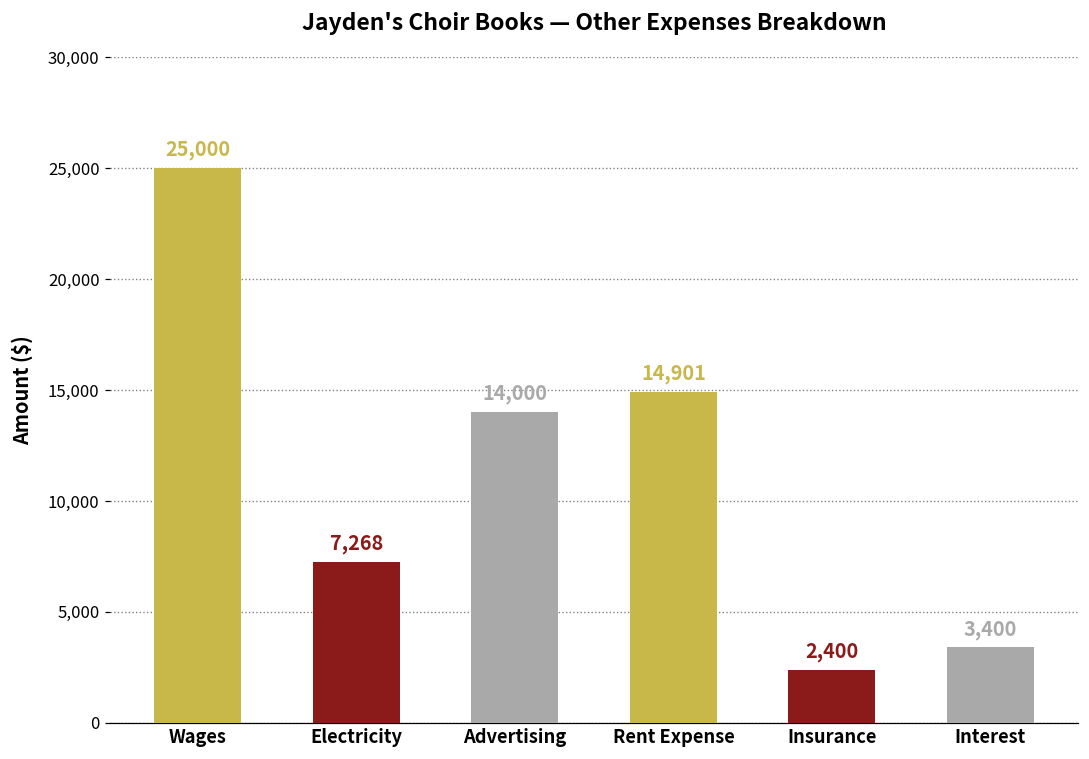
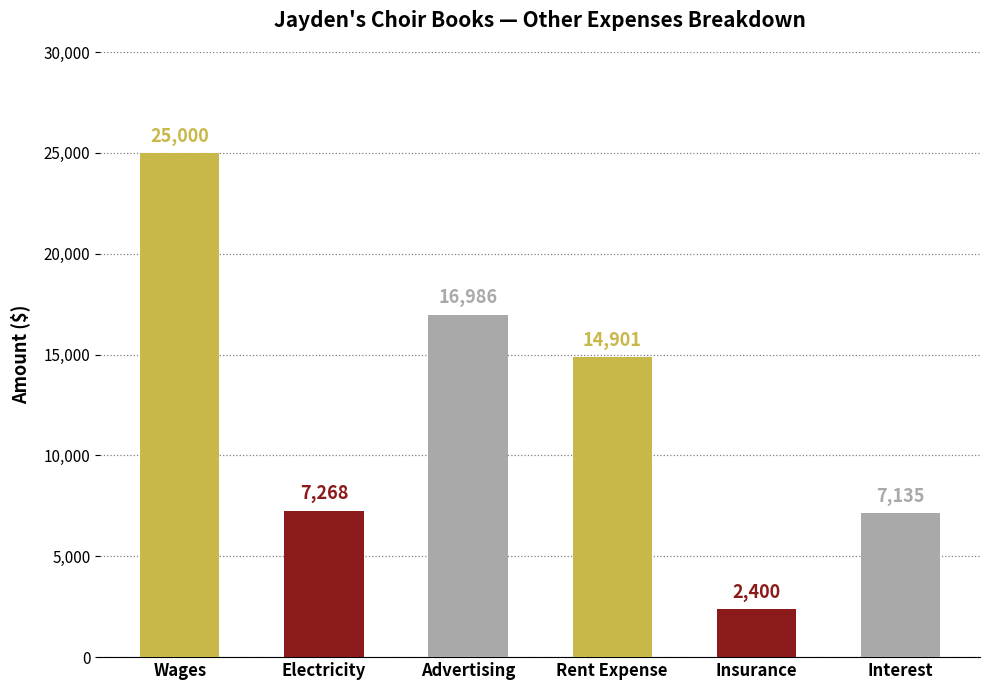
Advertising: 14,000 -> 16,986
Interest: 3,400 -> 7,135
